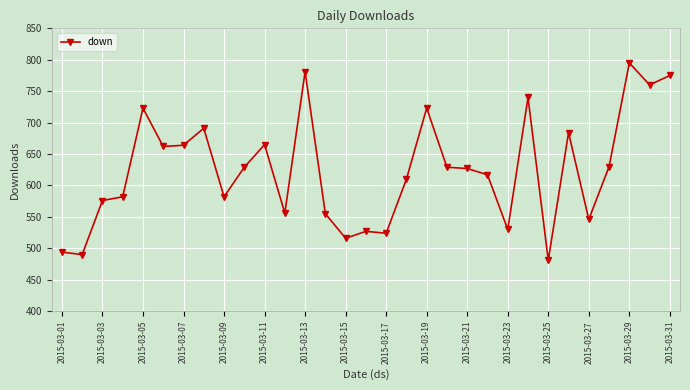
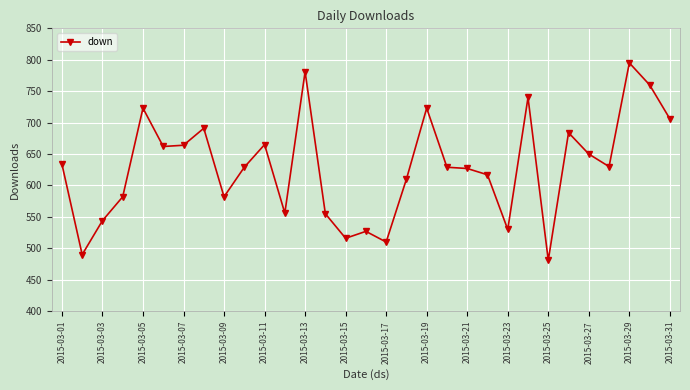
2015-03-01: 490 -> 630
2015-03-03: 580 -> 540
2015-03-17: 520 -> 510
2015-03-27: 550 -> 650
2015-03-31: 780 -> 710
